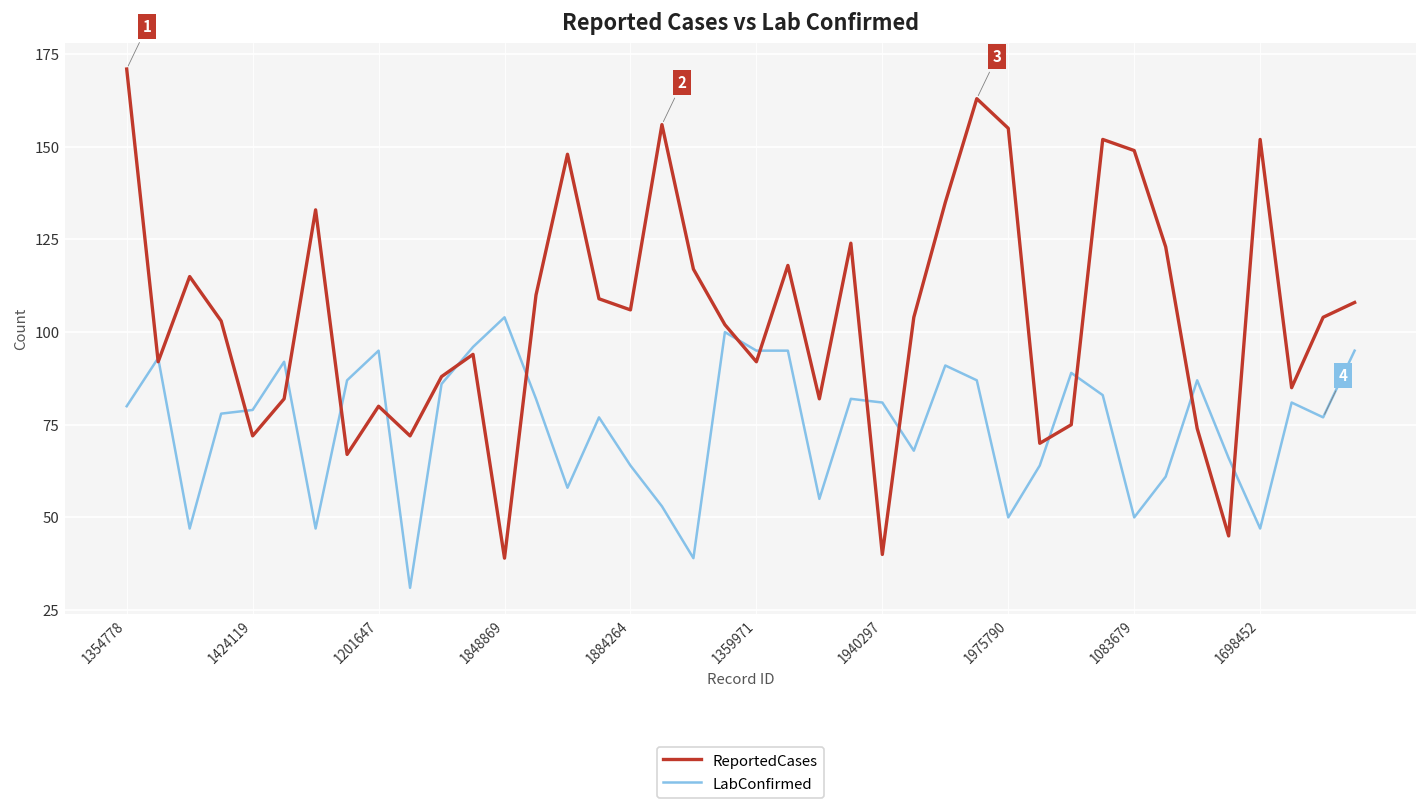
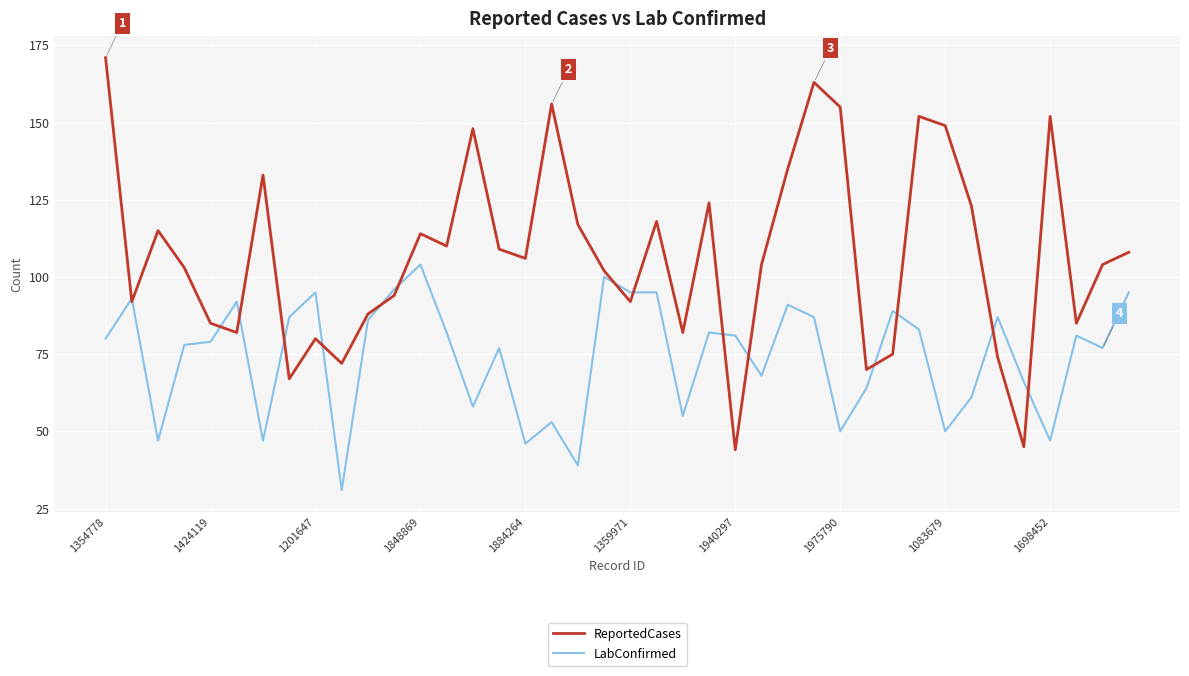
ReportedCases, 1424119: 72 -> 85
ReportedCases, 1848869: 39 -> 114
LabConfirmed, 1884264: 64 -> 46
ReportedCases, 1940297: 40 -> 44
